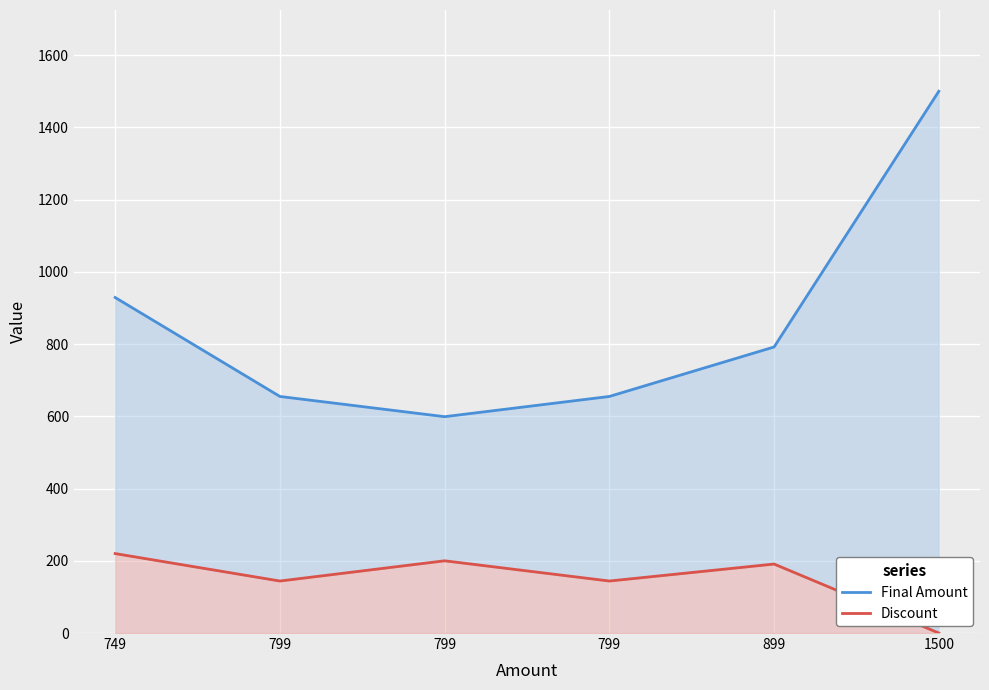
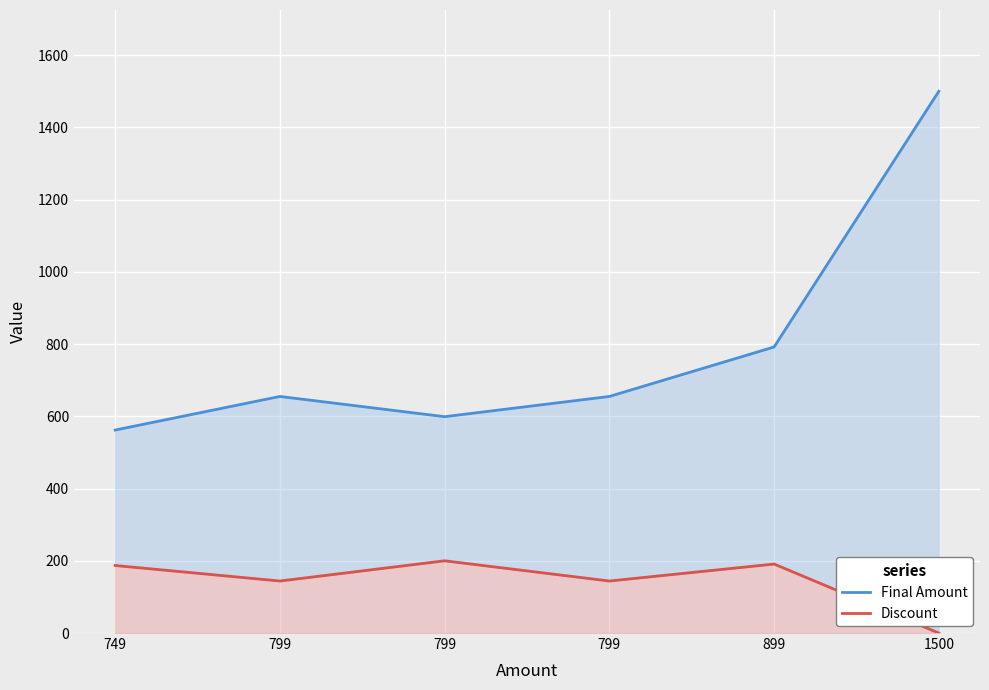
Final Amount, 749: 930 -> 560
Discount, 749: 220 -> 190
